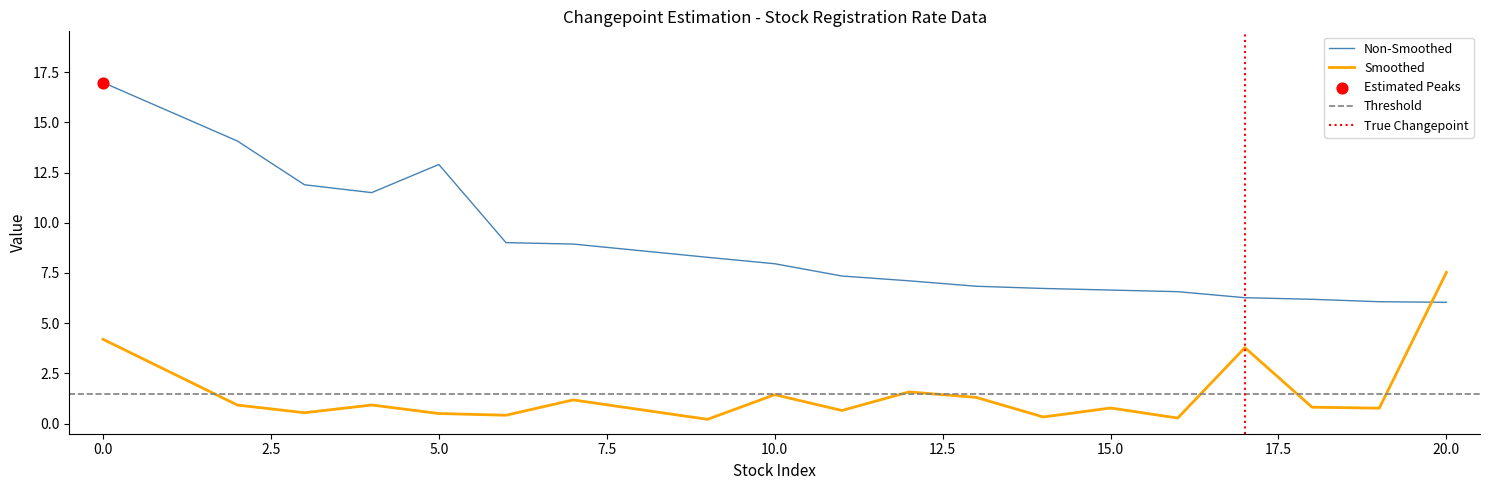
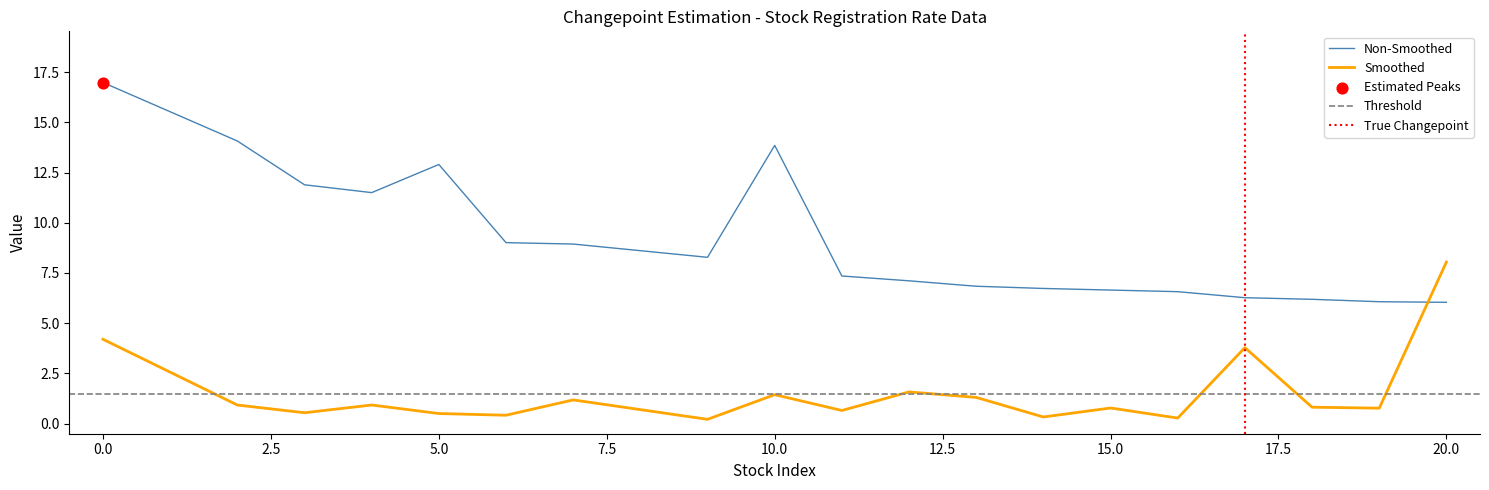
Non-Smoothed, 10.0: 8.0 -> 13.9
Smoothed, 20.0: 7.5 -> 8.0
